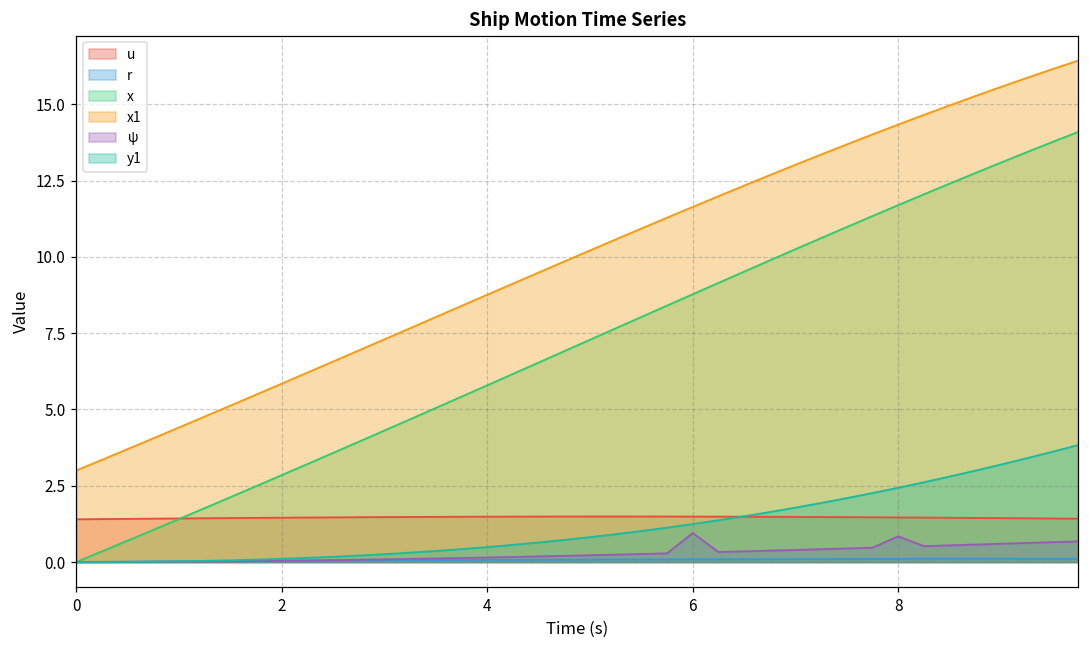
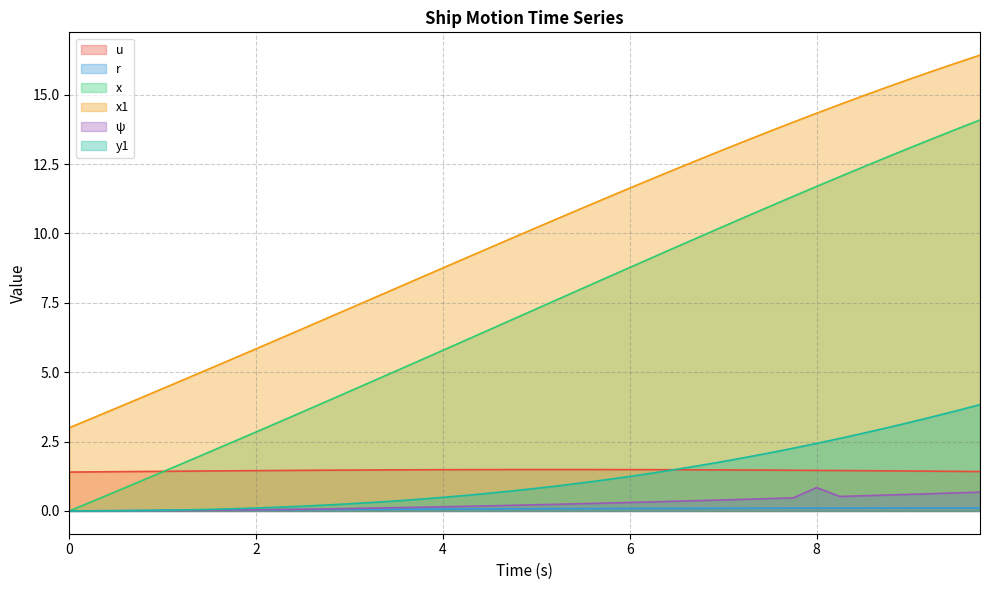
ψ, 6: 0.9 -> 0.3
